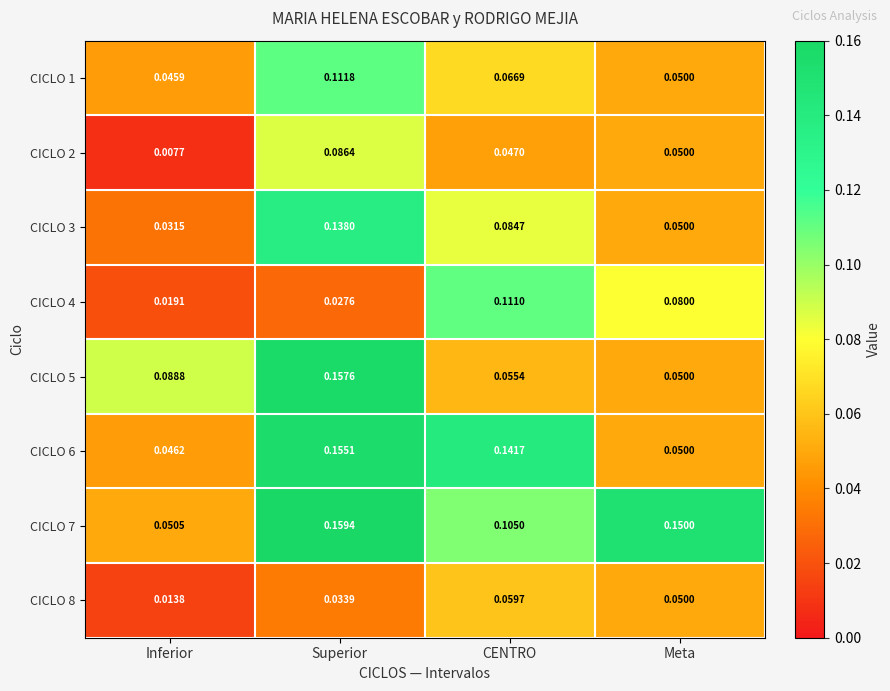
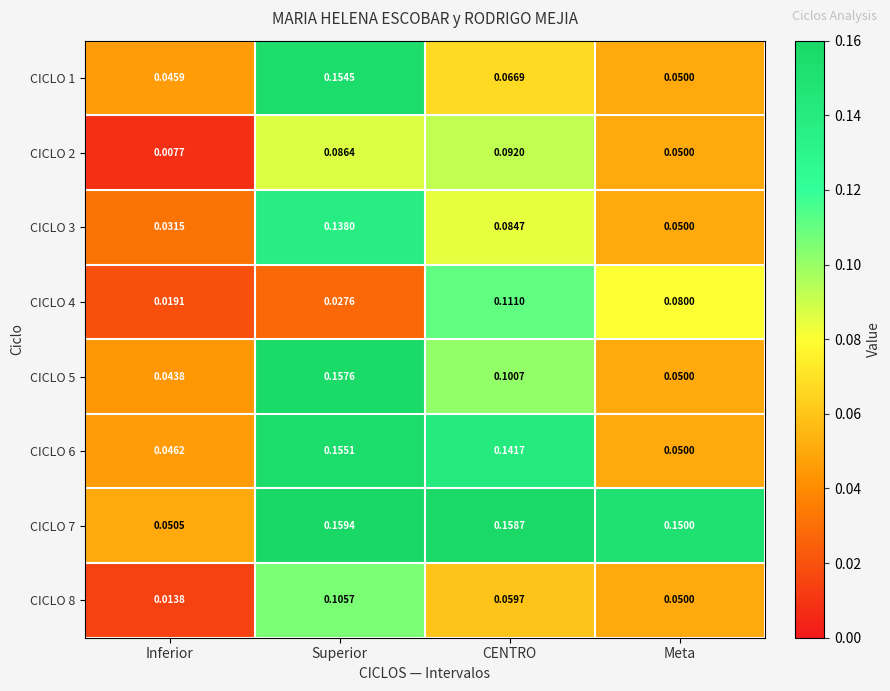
CICLO 1, Superior: 0.1118 -> 0.1545
CICLO 2, CENTRO: 0.0470 -> 0.0920
CICLO 5, Inferior: 0.0888 -> 0.0438
CICLO 5, CENTRO: 0.0554 -> 0.1007
CICLO 7, CENTRO: 0.1050 -> 0.1587
CICLO 8, Superior: 0.0339 -> 0.1057
